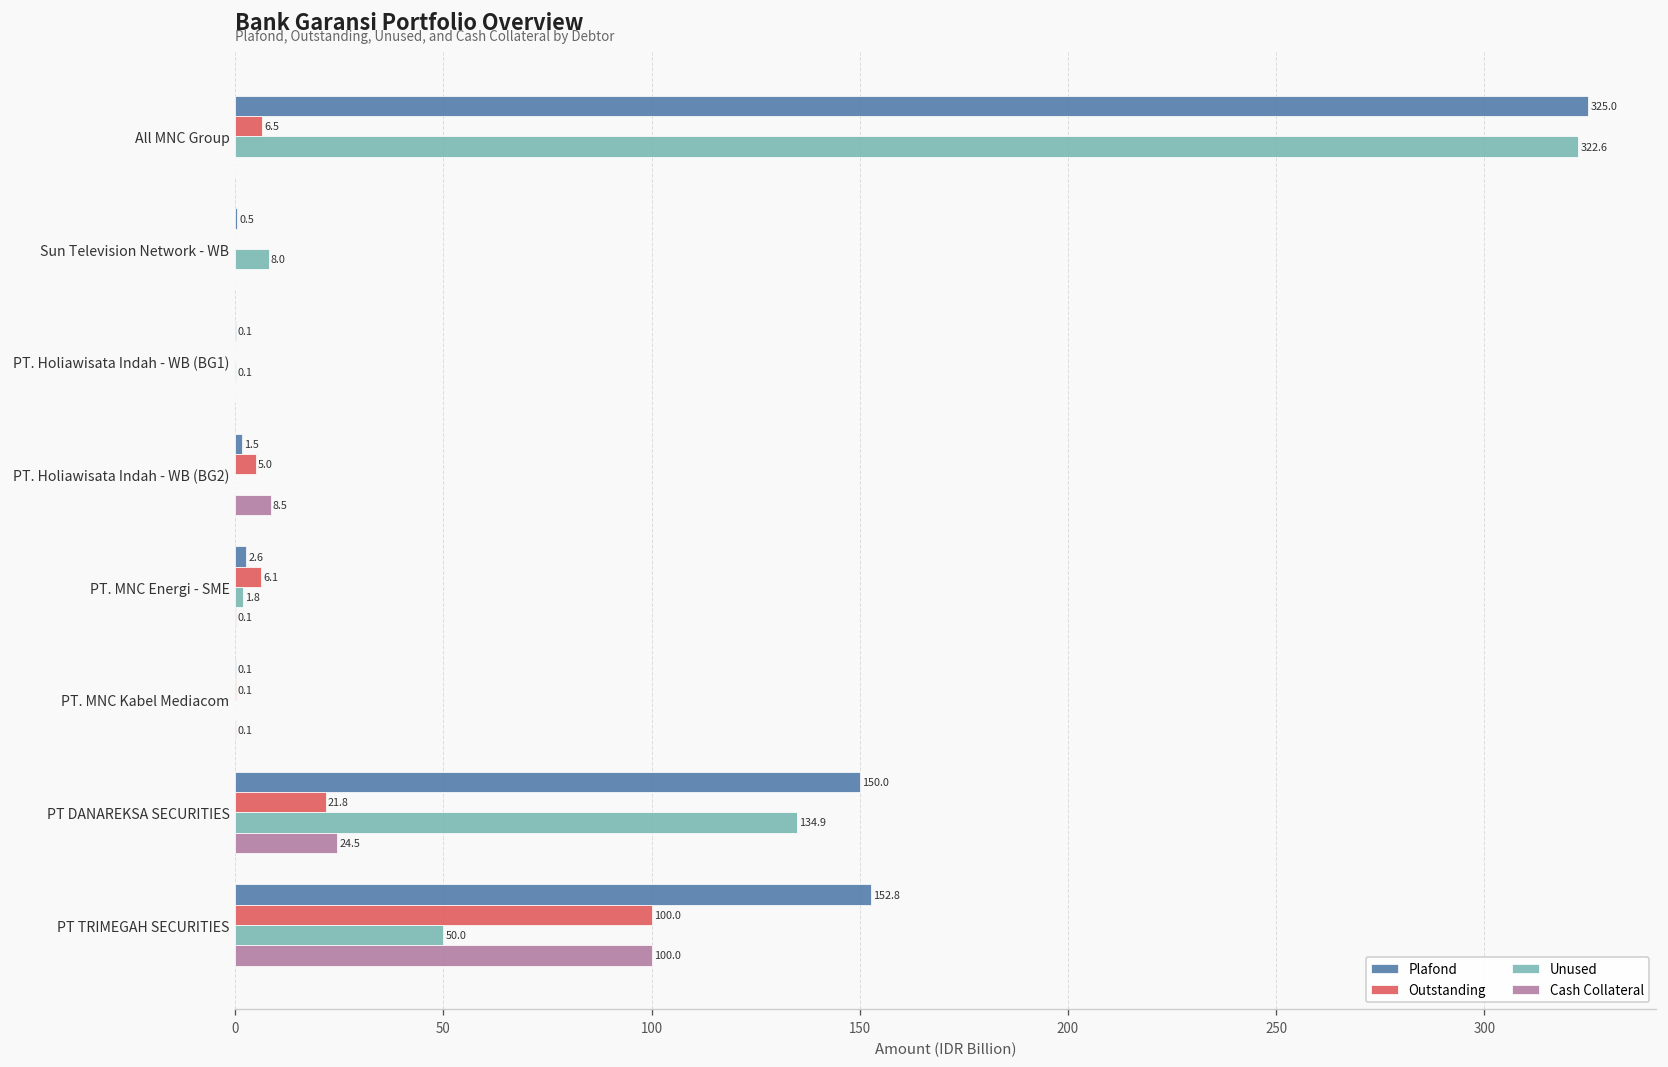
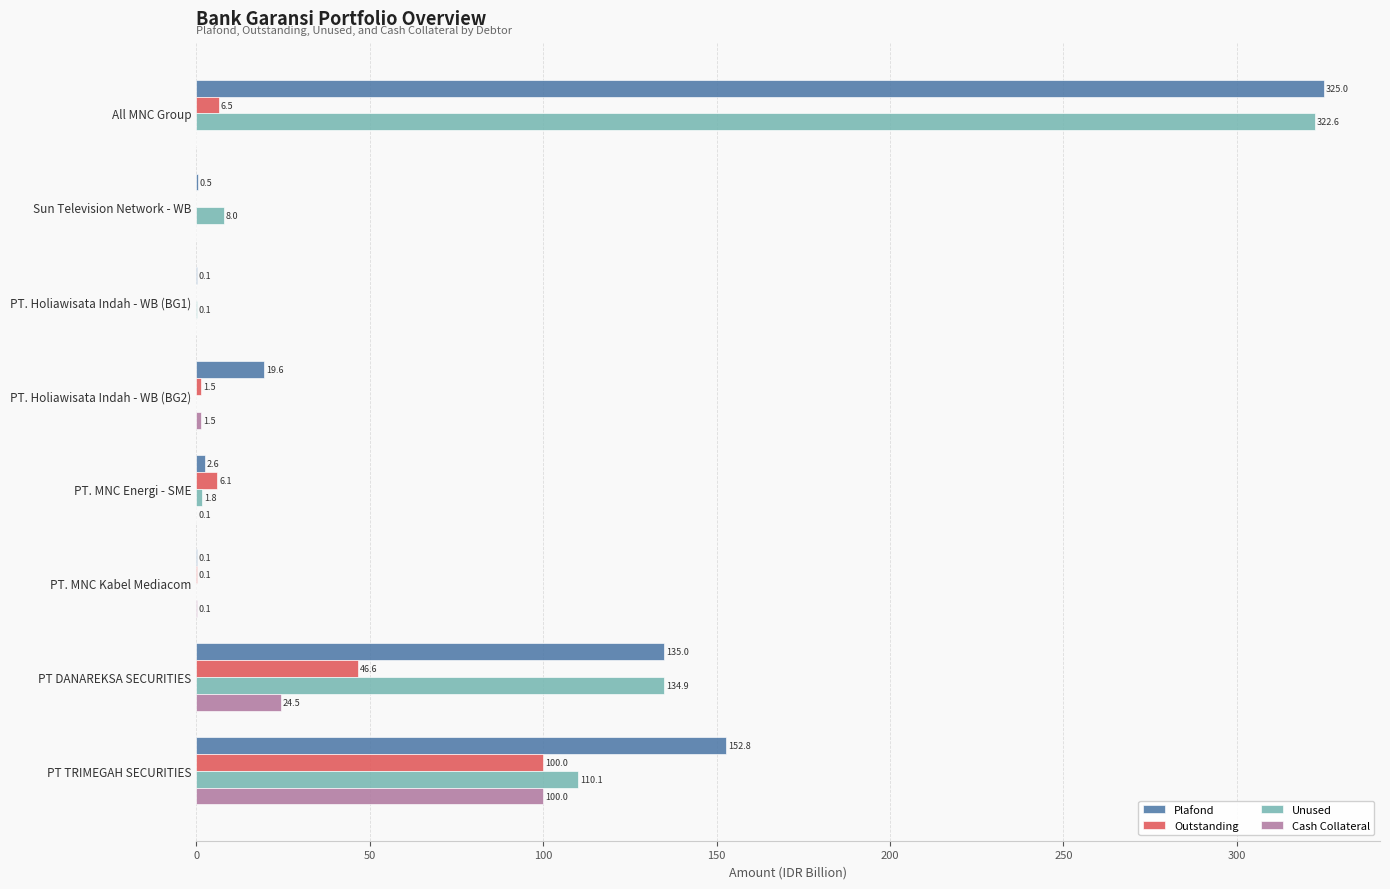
Plafond, PT. Holiawisata Indah - WB (BG2): 1.5 -> 19.6
Outstanding, PT. Holiawisata Indah - WB (BG2): 5.0 -> 1.5
Cash Collateral, PT. Holiawisata Indah - WB (BG2): 8.5 -> 1.5
Plafond, PT DANAREKSA SECURITIES: 150.0 -> 135.0
Outstanding, PT DANAREKSA SECURITIES: 21.8 -> 46.6
Unused, PT TRIMEGAH SECURITIES: 50.0 -> 110.1
